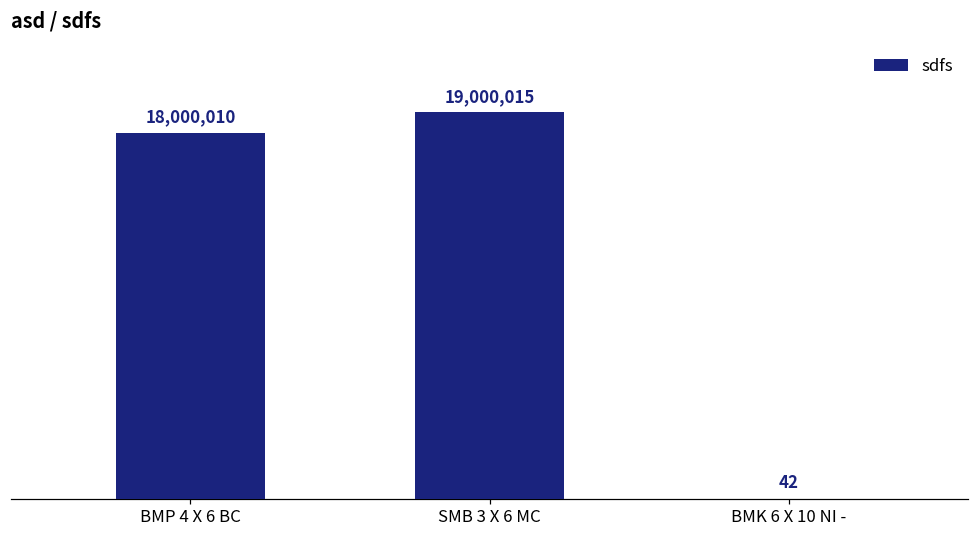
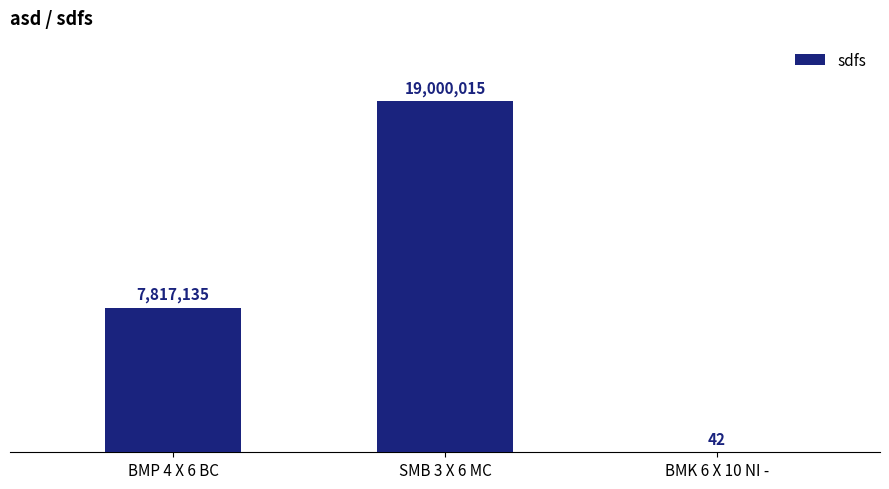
BMP 4 X 6 BC: 18,000,010 -> 7,817,135
